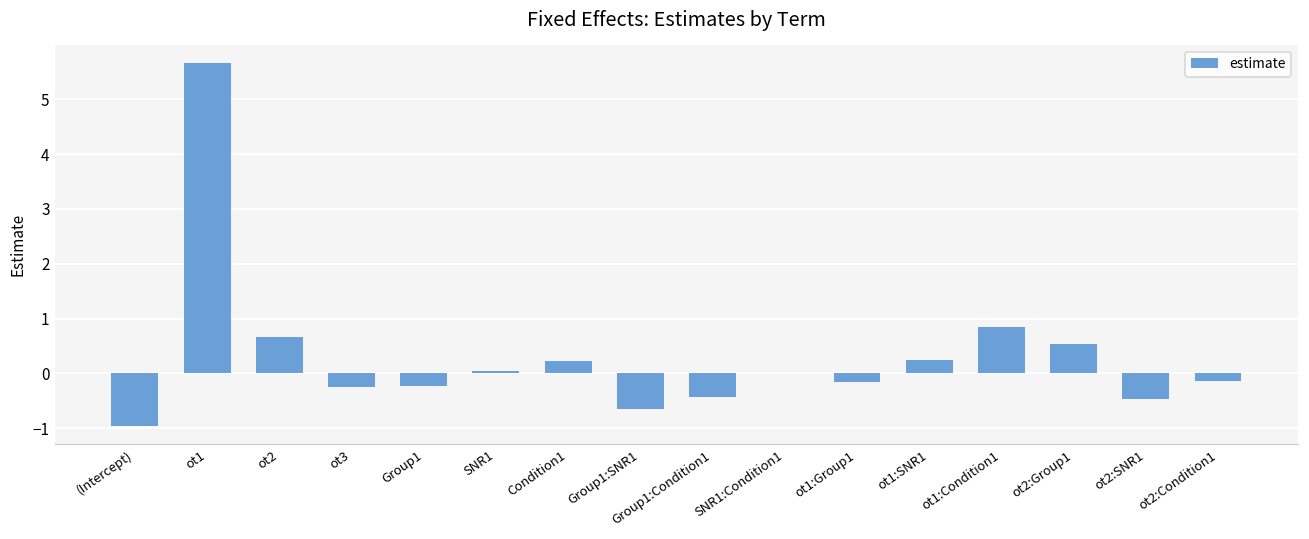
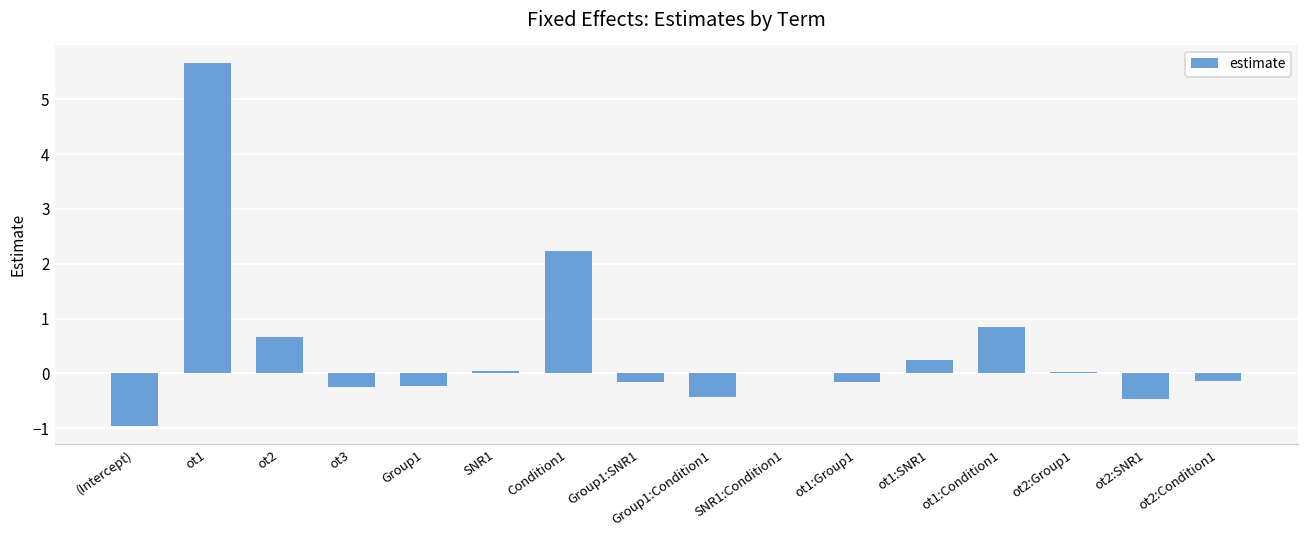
Condition1: 0.2 -> 2.2
Group1:SNR1: -0.6 -> -0.2
ot2:Group1: 0.5 -> 0.0
